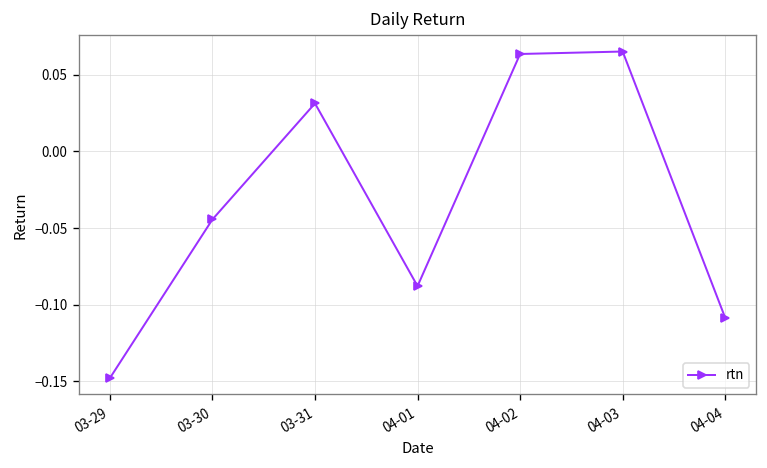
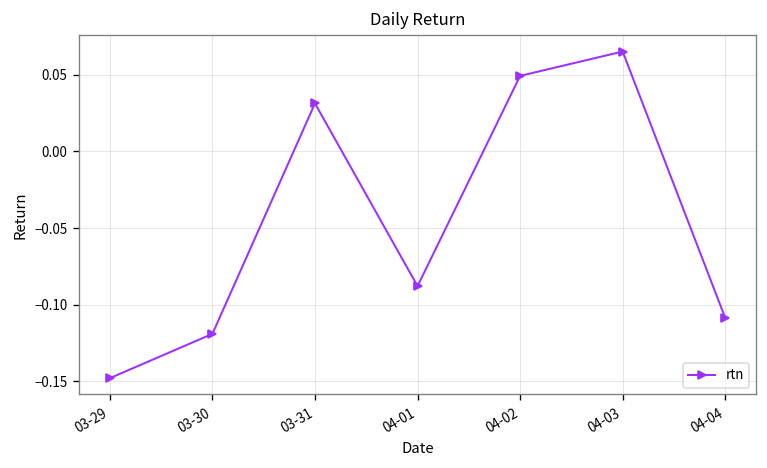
03-30: -0.044 -> -0.119
04-02: 0.063 -> 0.049
